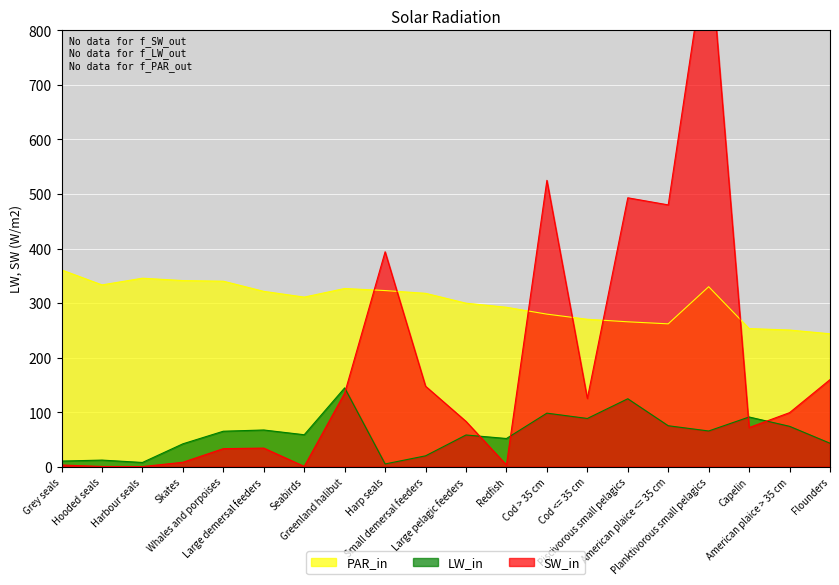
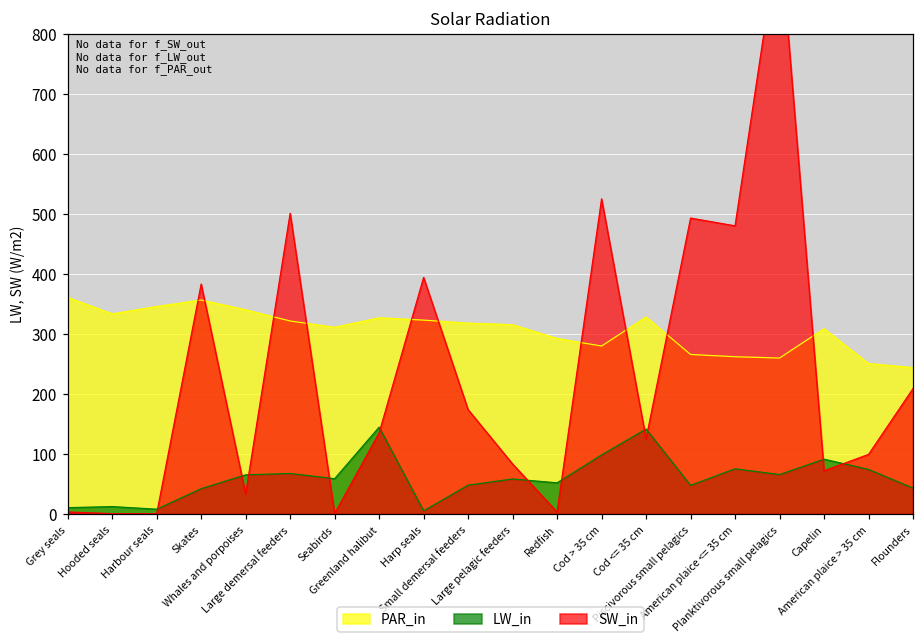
PAR_in, Skates: 340 -> 360
SW_in, Skates: 10 -> 380
SW_in, Large demersal feeders: 30 -> 500
LW_in, Small demersal feeders: 20 -> 50
SW_in, Small demersal feeders: 150 -> 170
PAR_in, Large pelagic feeders: 300 -> 320
PAR_in, Cod <= 35 cm: 270 -> 330
LW_in, Cod <= 35 cm: 90 -> 140
LW_in, Piscivorous small pelagics: 120 -> 50
PAR_in, Planktivorous small pelagics: 330 -> 260
PAR_in, Capelin: 250 -> 310
SW_in, Flounders: 160 -> 210
